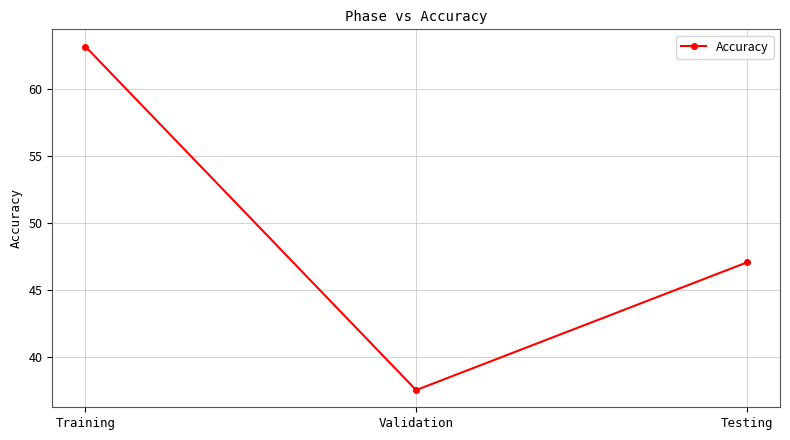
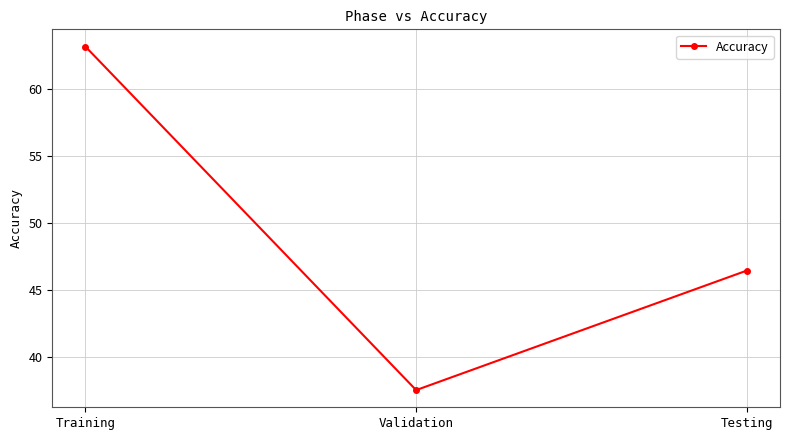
Testing: 47.0 -> 46.4
